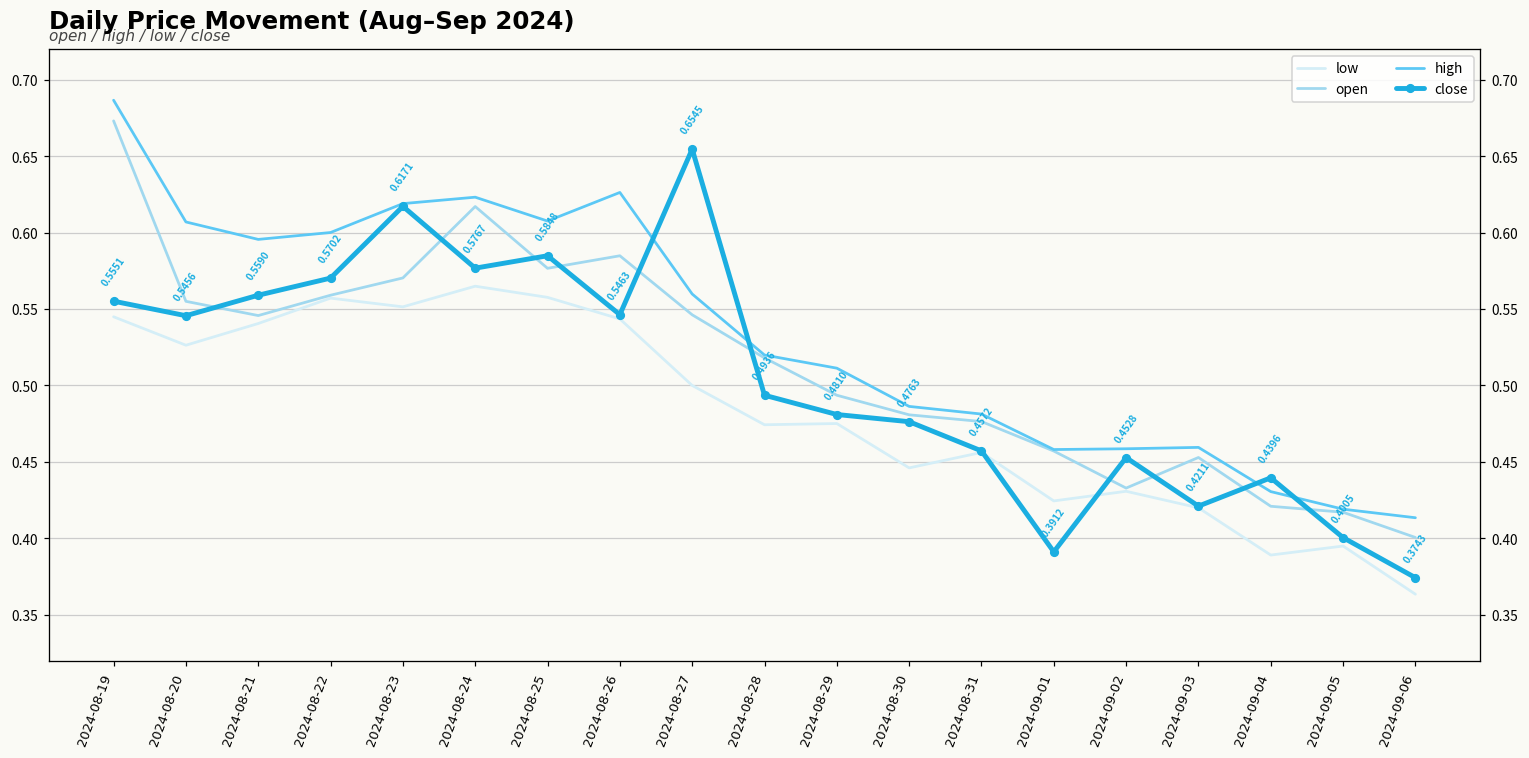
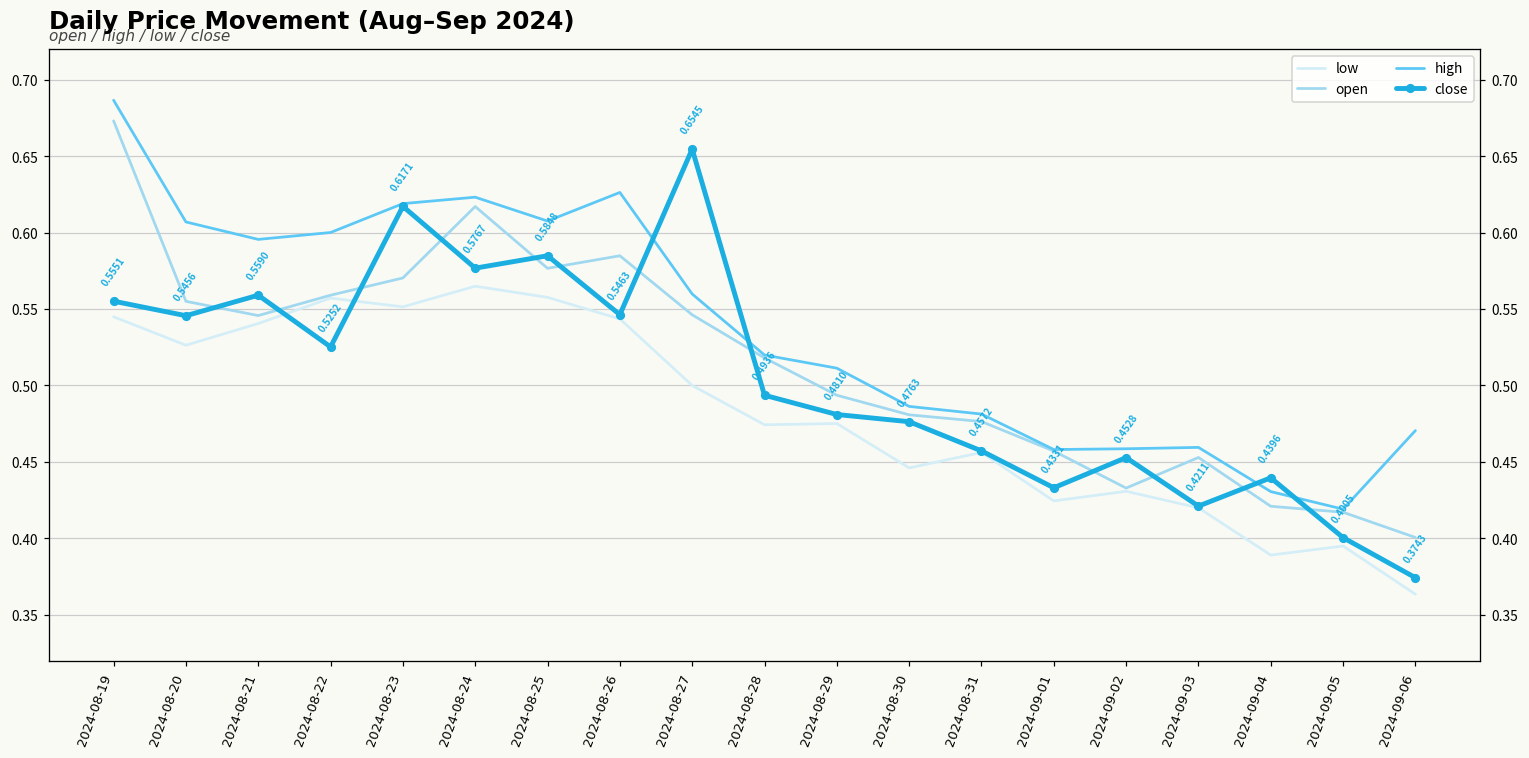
close, 2024-08-22: 0.5702 -> 0.5252
close, 2024-09-01: 0.3912 -> 0.4331
high, 2024-09-06: 0.414 -> 0.471
